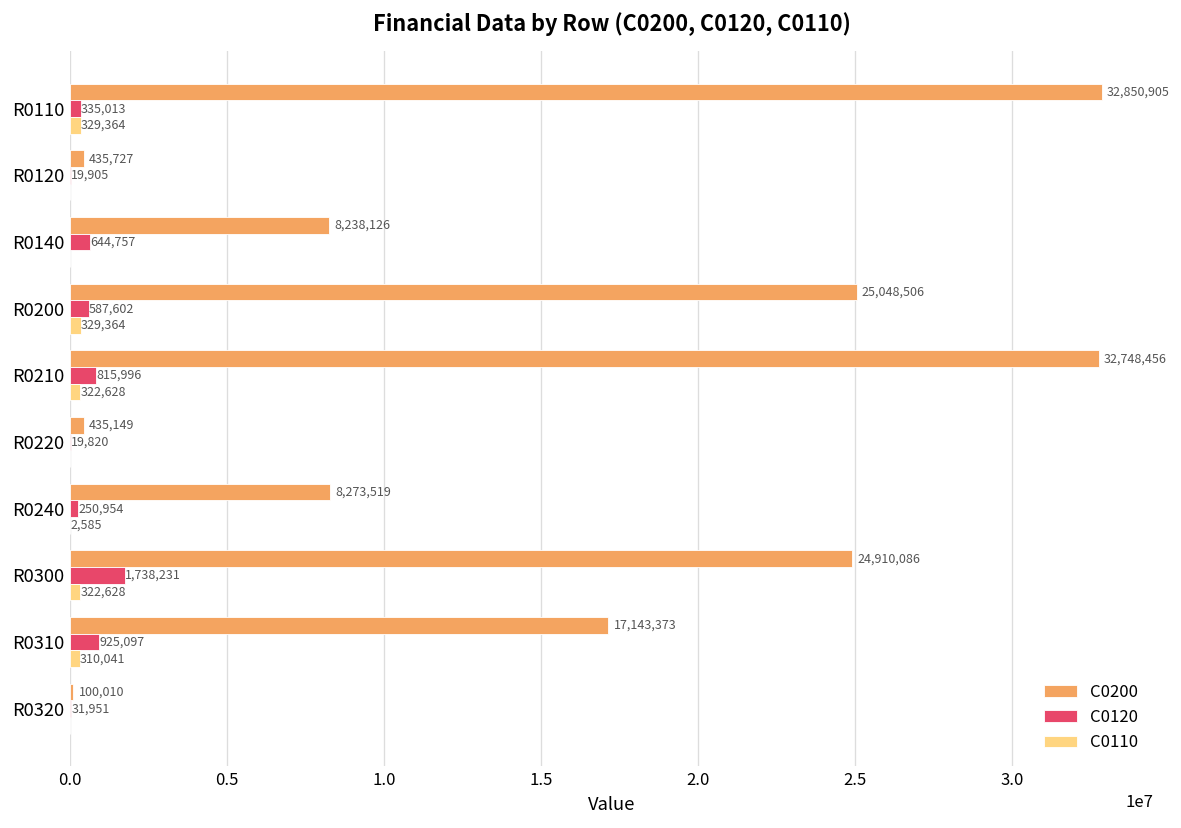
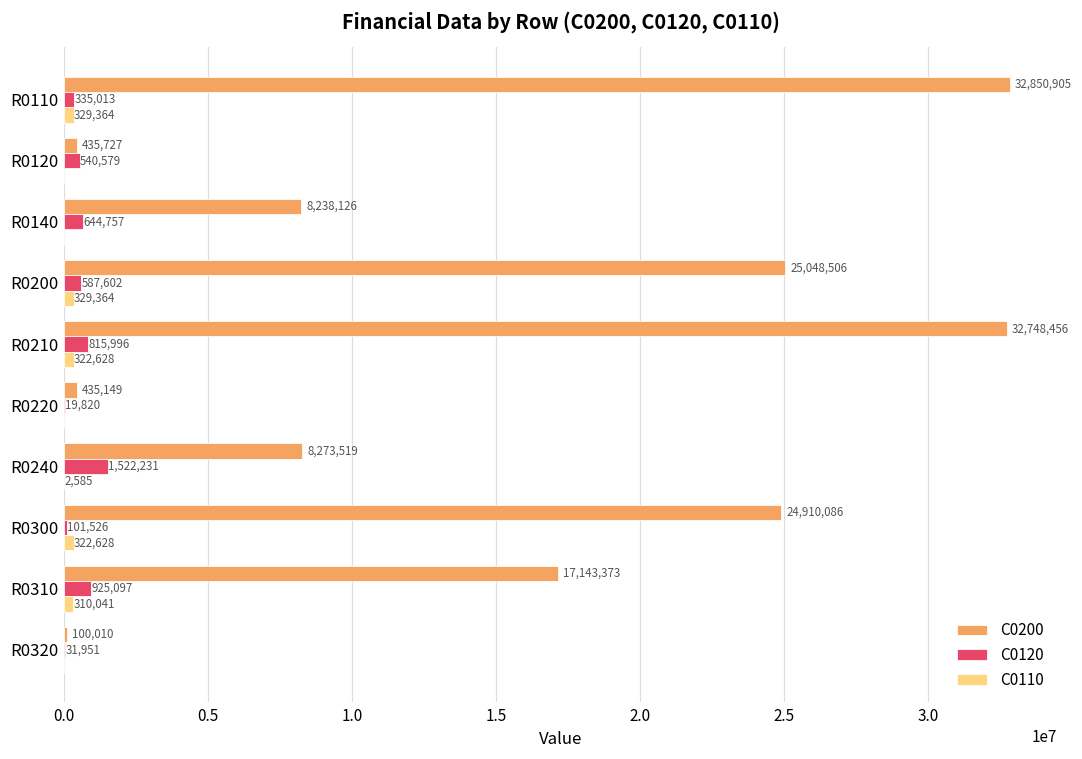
C0120, R0120: 19,905 -> 540,579
C0120, R0240: 250,954 -> 1,522,231
C0120, R0300: 1,738,231 -> 101,526
